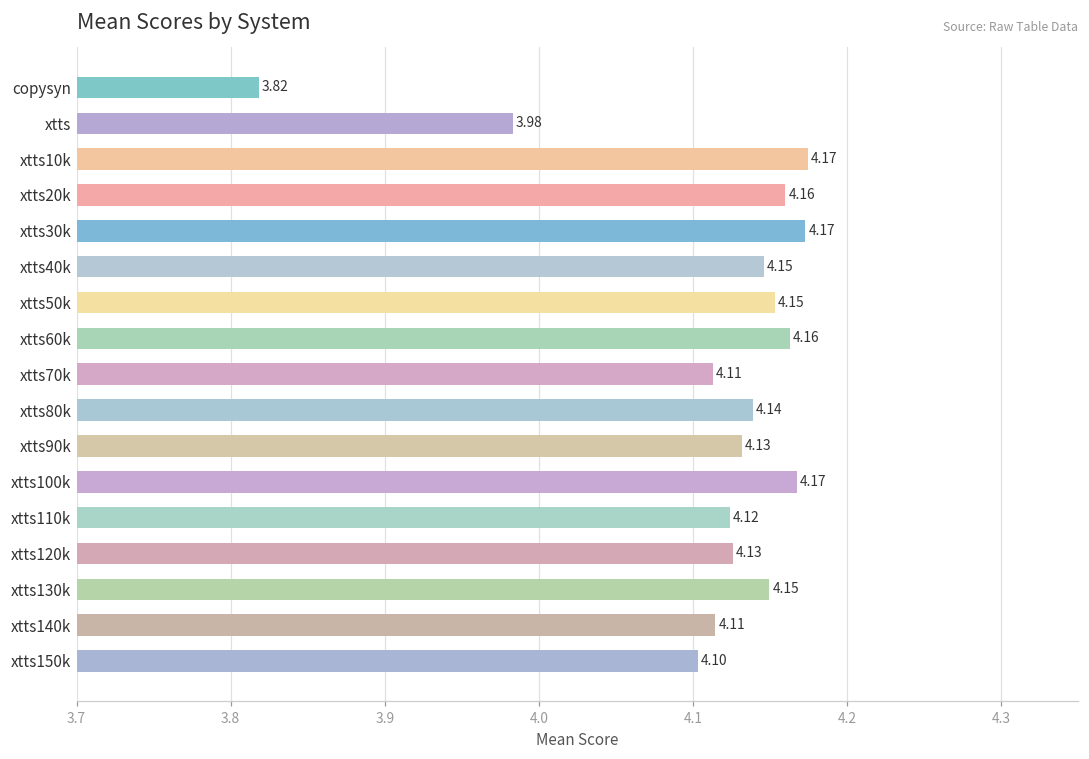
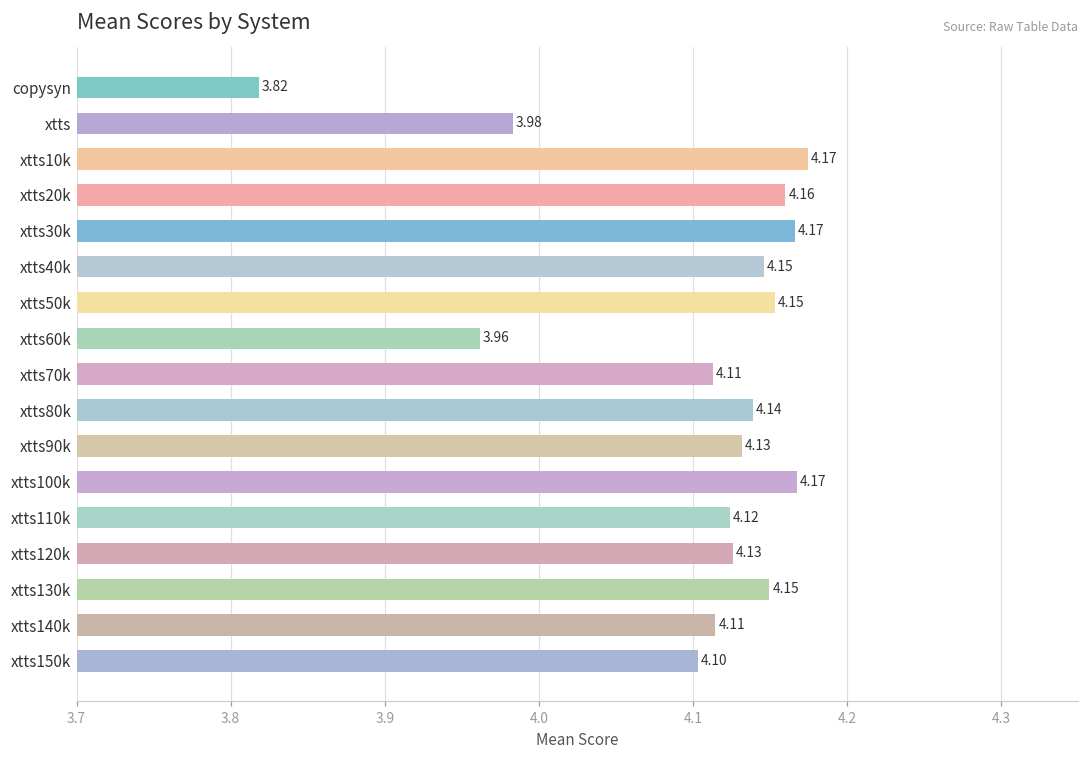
xtts30k: 4.173 -> 4.166
xtts60k: 4.16 -> 3.96
